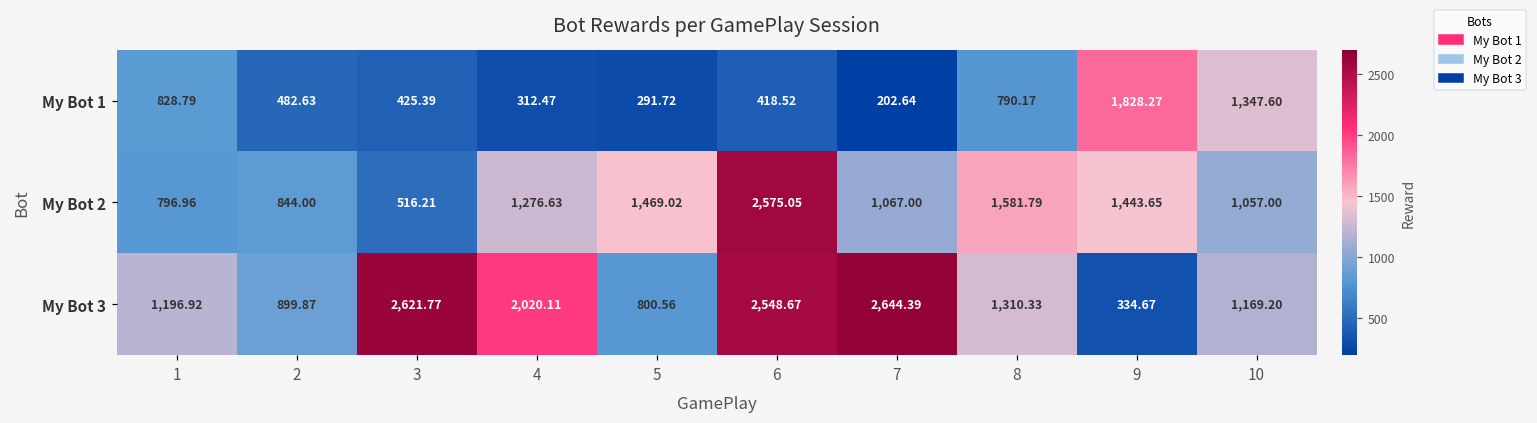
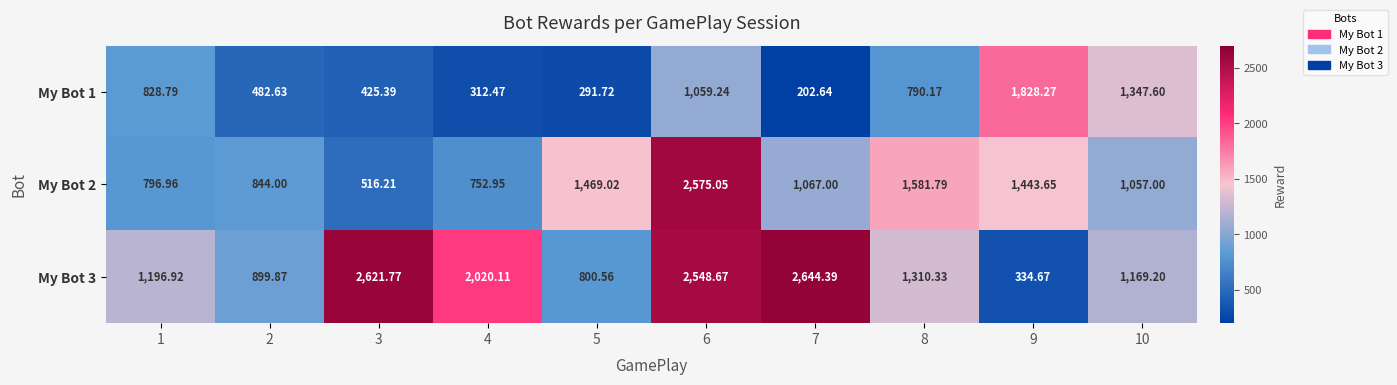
My Bot 1, 6: 418.52 -> 1,059.24
My Bot 2, 4: 1,276.63 -> 752.95
